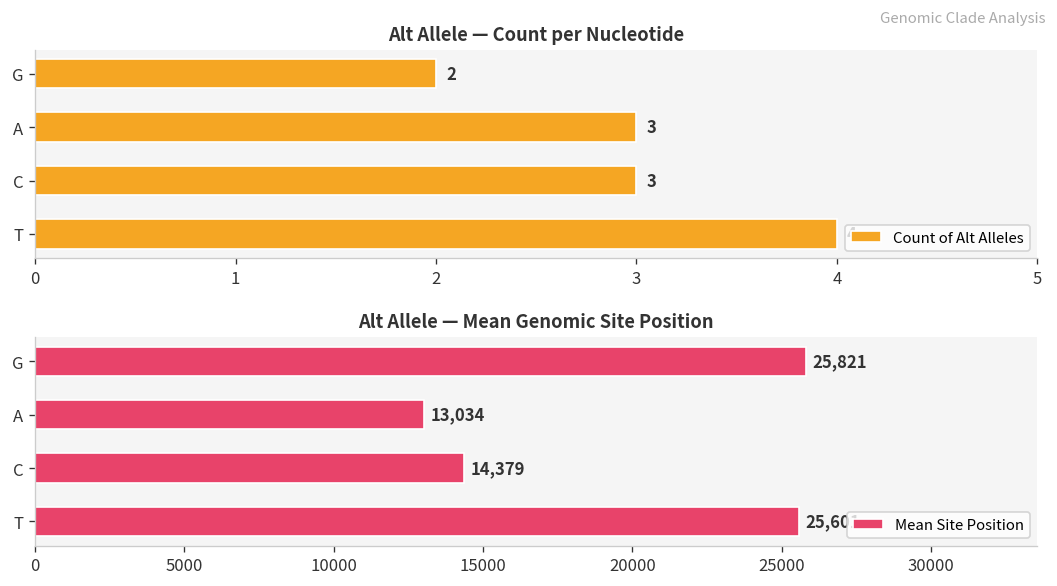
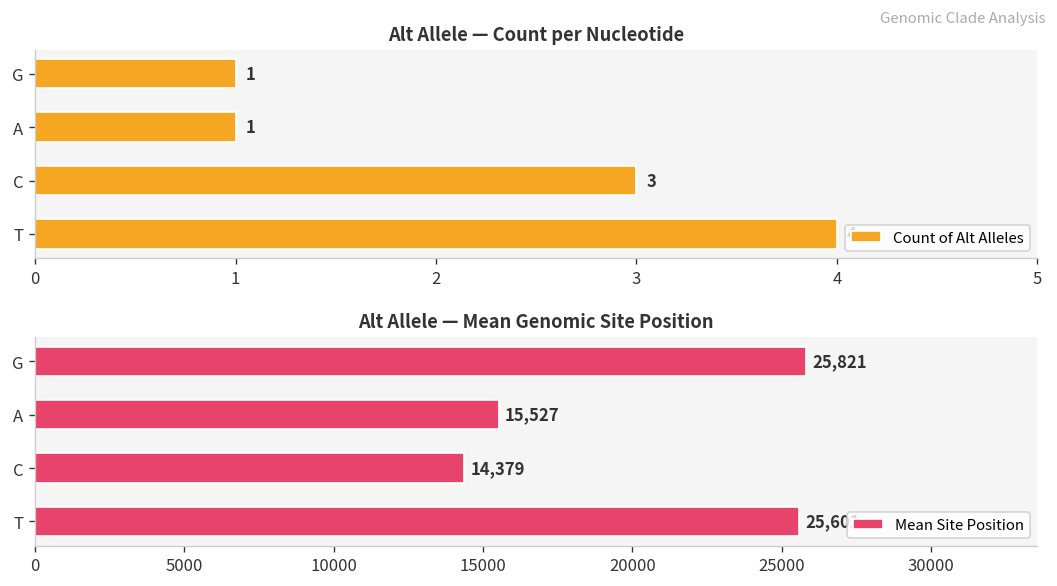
Alt Allele — Count per Nucleotide, G: 2 -> 1
Alt Allele — Count per Nucleotide, A: 3 -> 1
Alt Allele — Mean Genomic Site Position, A: 13,034 -> 15,527
